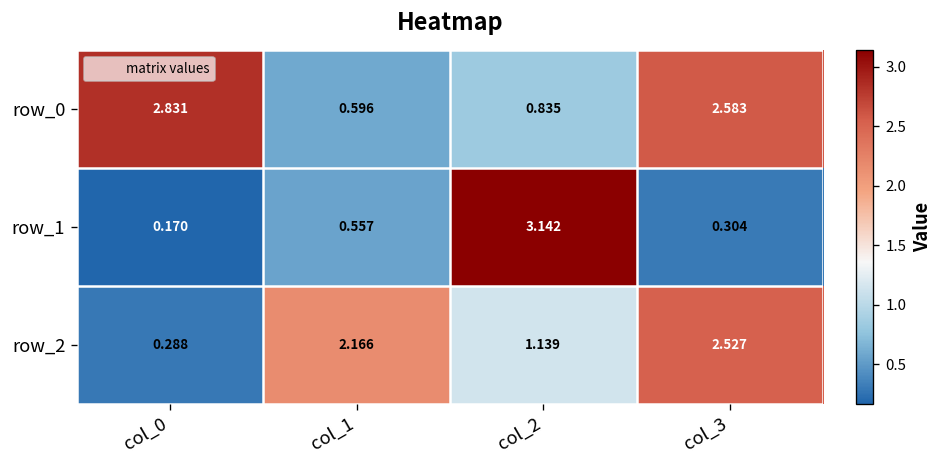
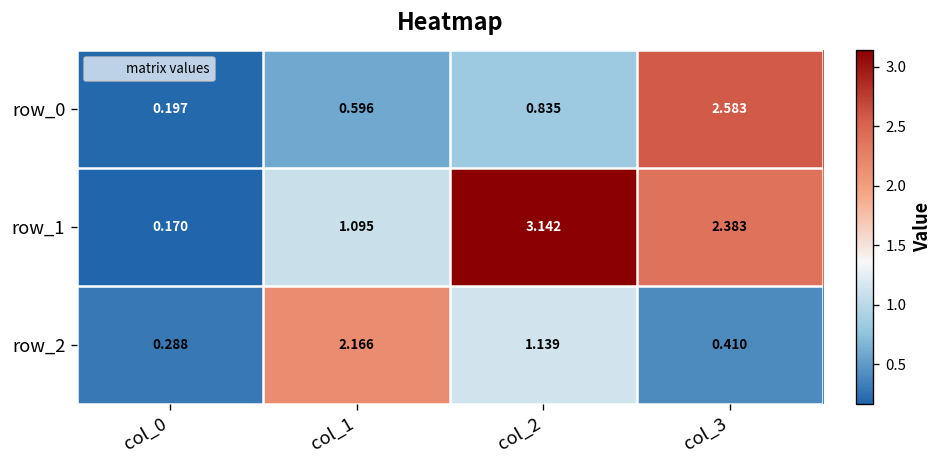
row_0, col_0: 2.831 -> 0.197
row_1, col_1: 0.557 -> 1.095
row_1, col_3: 0.304 -> 2.383
row_2, col_3: 2.527 -> 0.410
